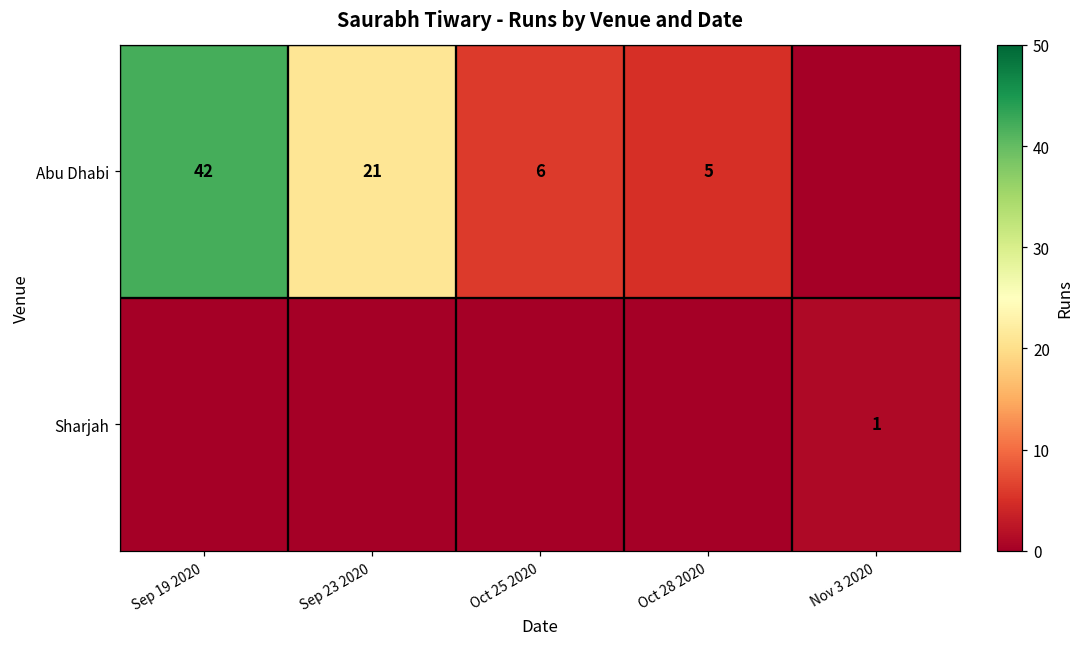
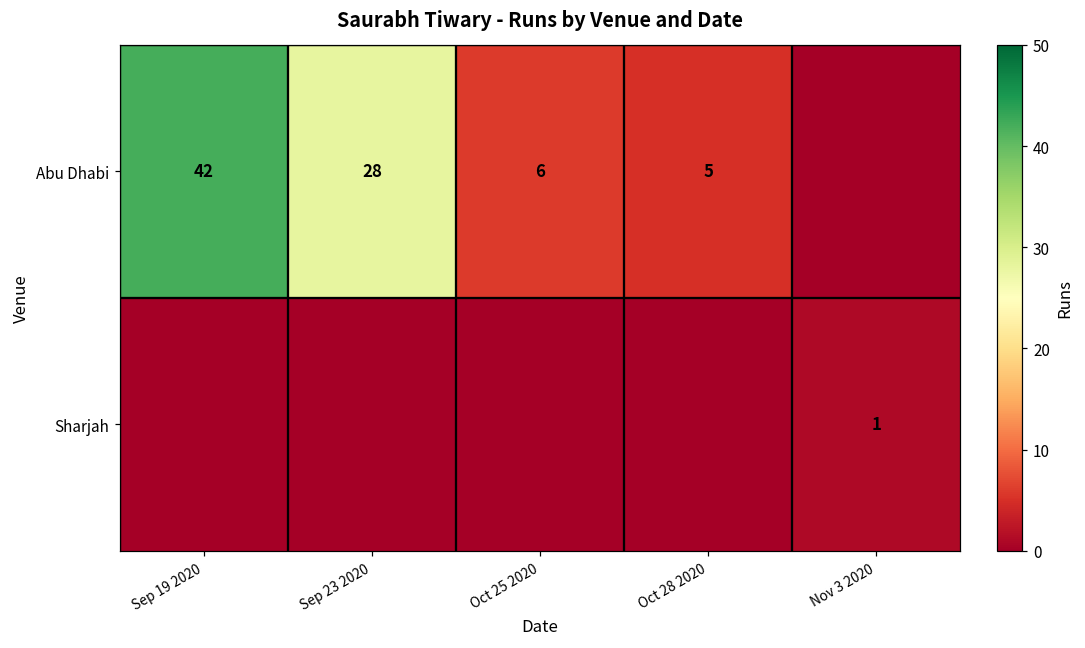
Abu Dhabi, Sep 23 2020: 21 -> 28
